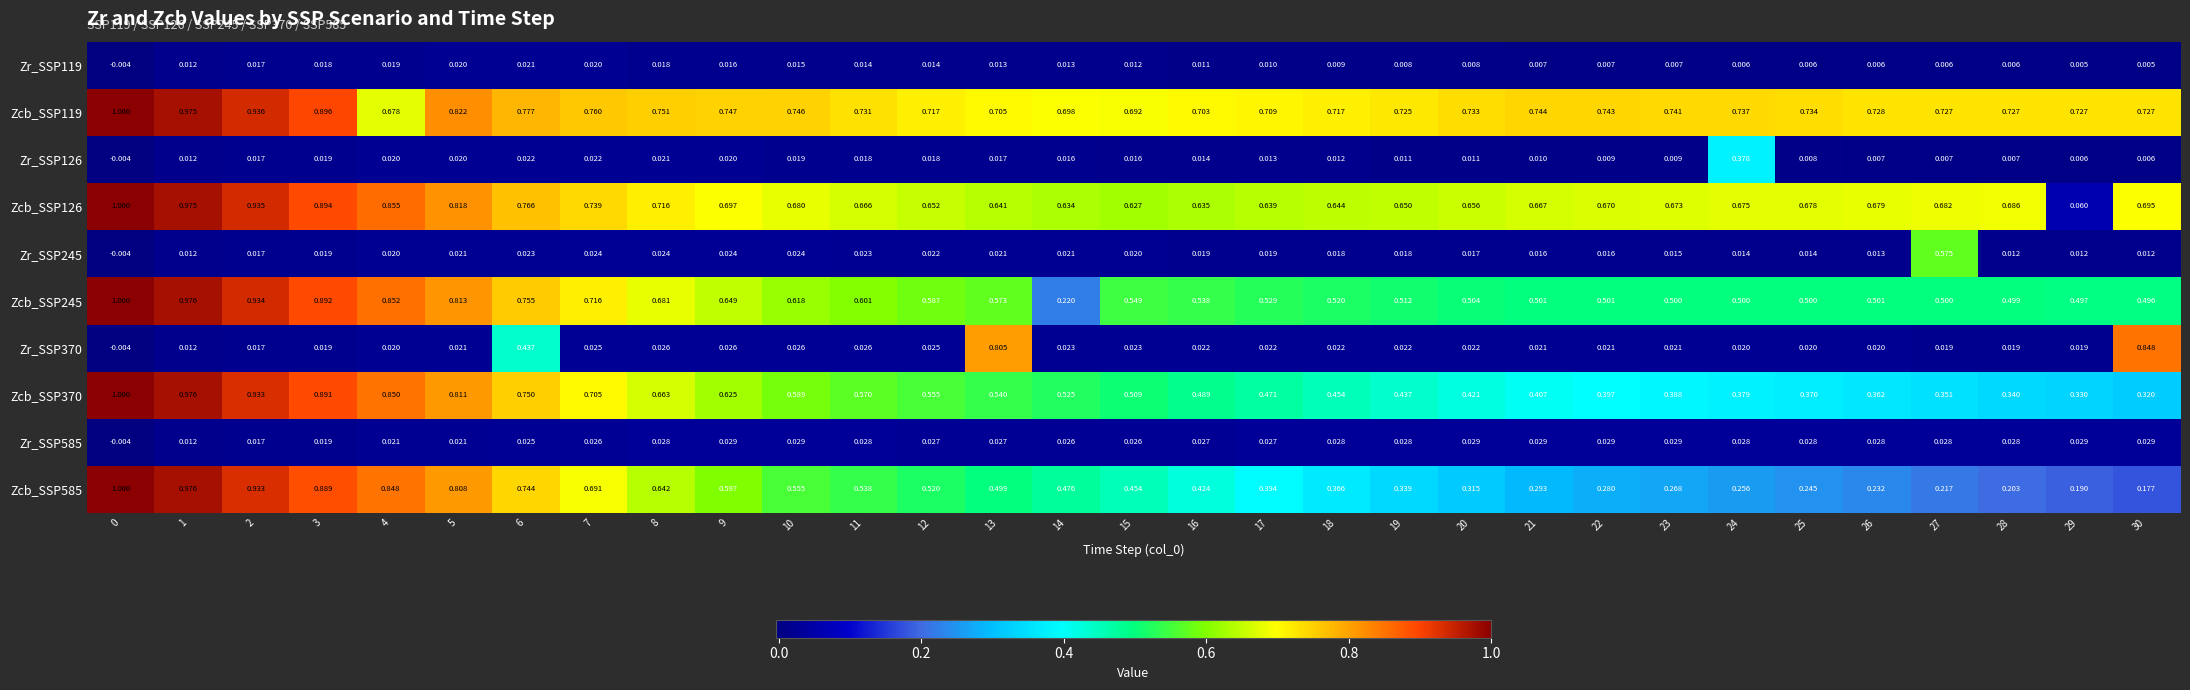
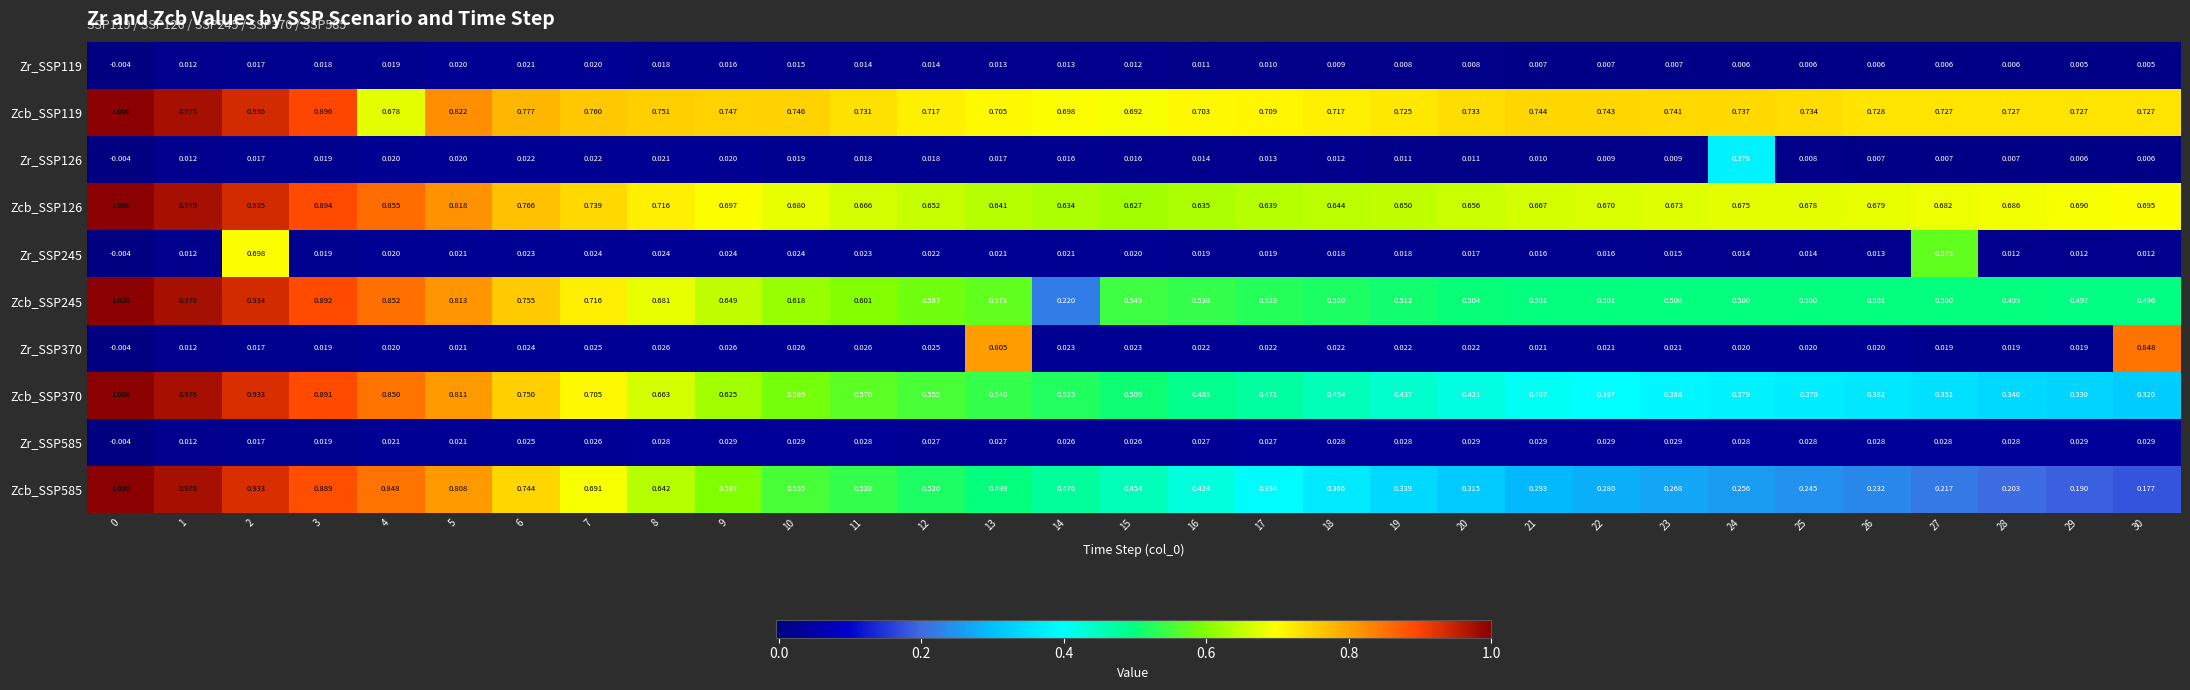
Zcb_SSP126, 29: 0.060 -> 0.690
Zr_SSP245, 2: 0.017 -> 0.698
Zr_SSP370, 6: 0.437 -> 0.024
